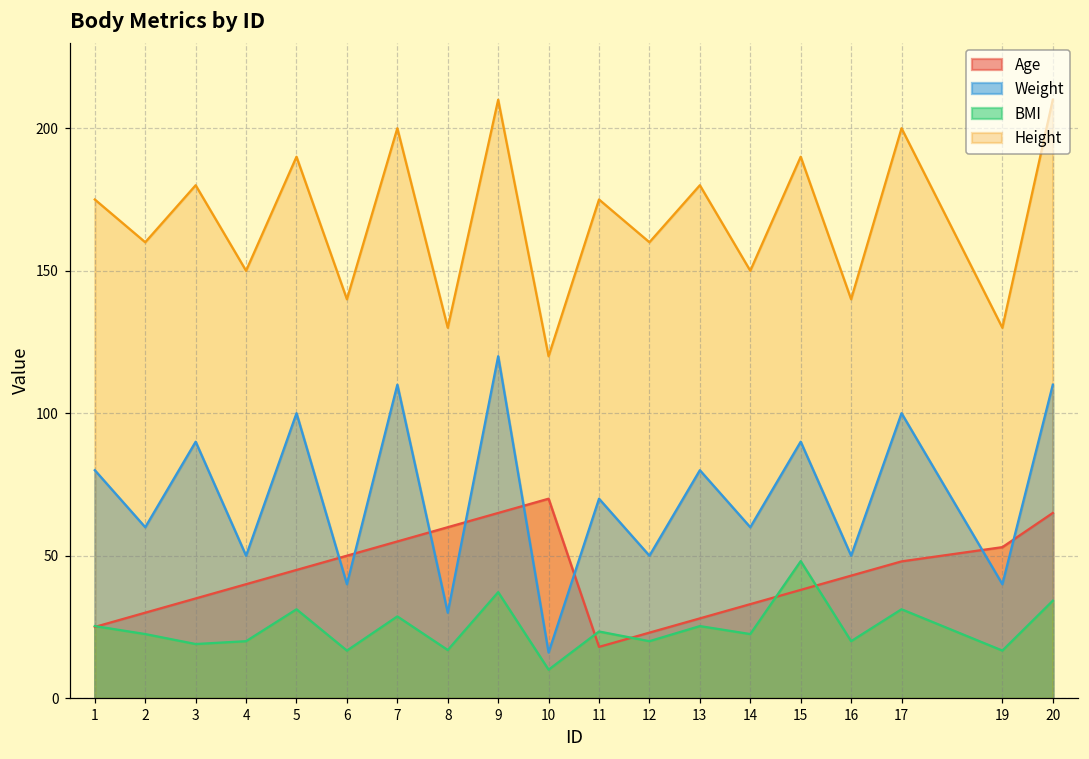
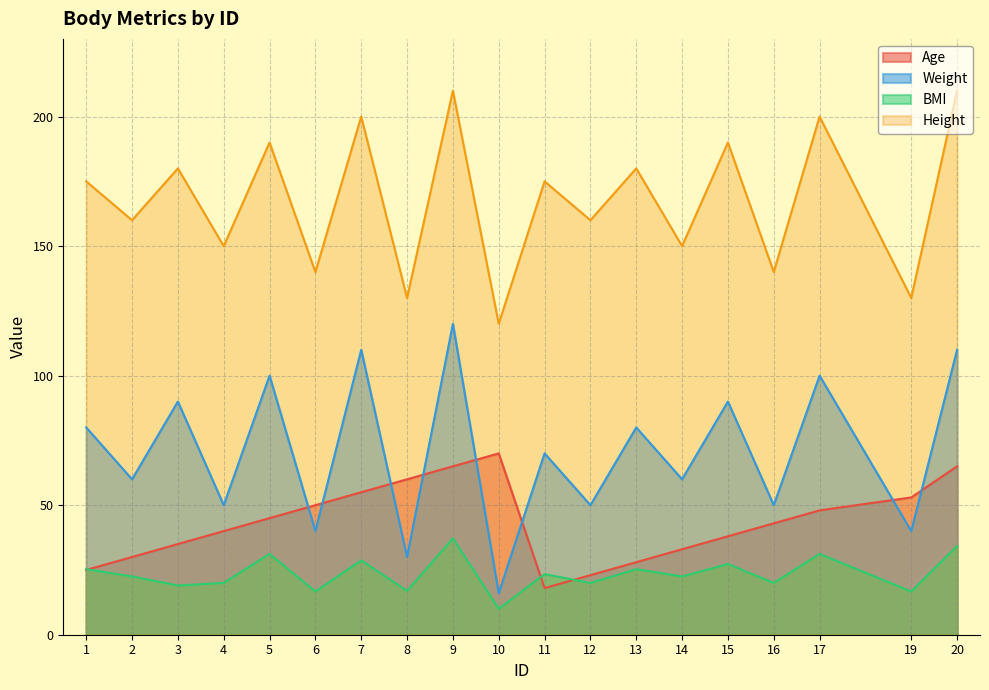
BMI, 15: 48 -> 27
